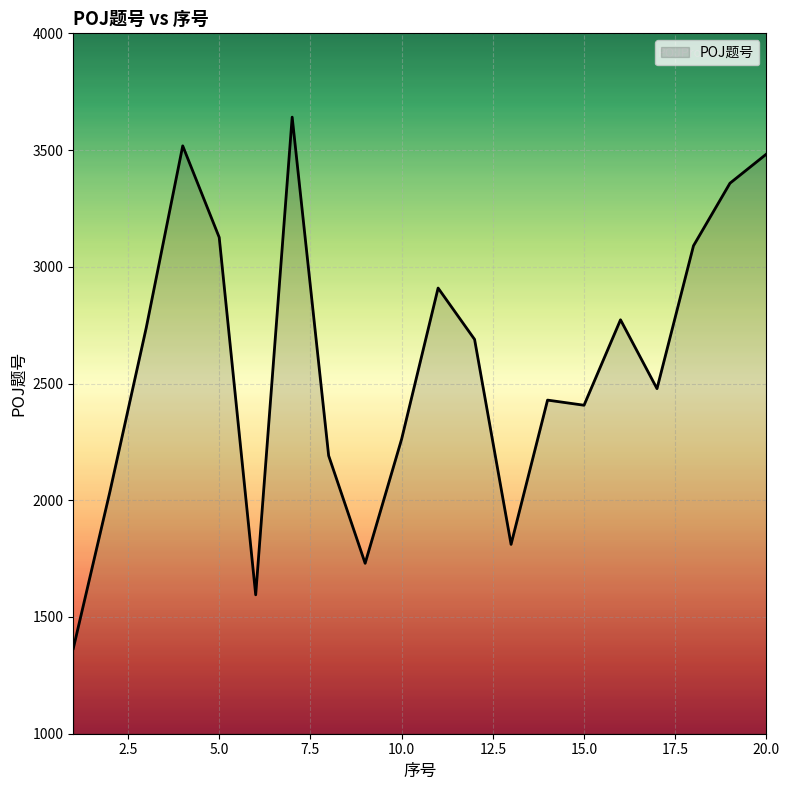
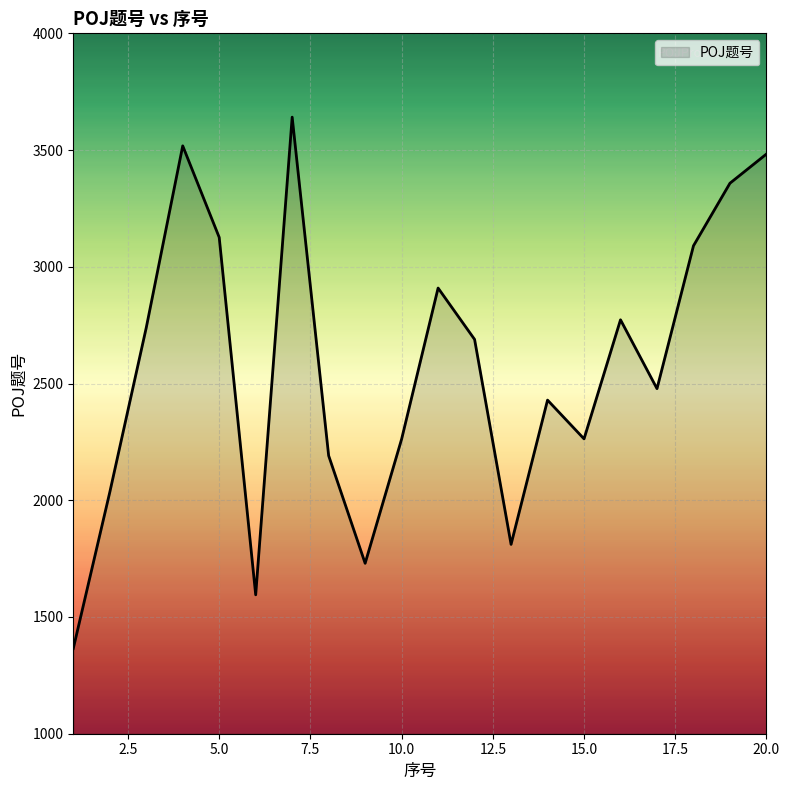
15.0: 2410 -> 2260
